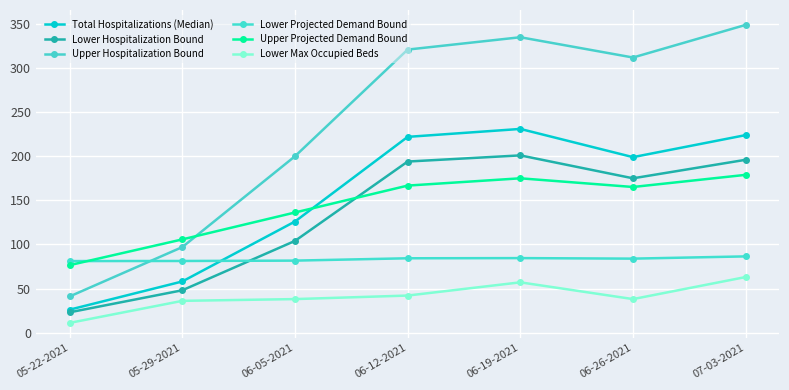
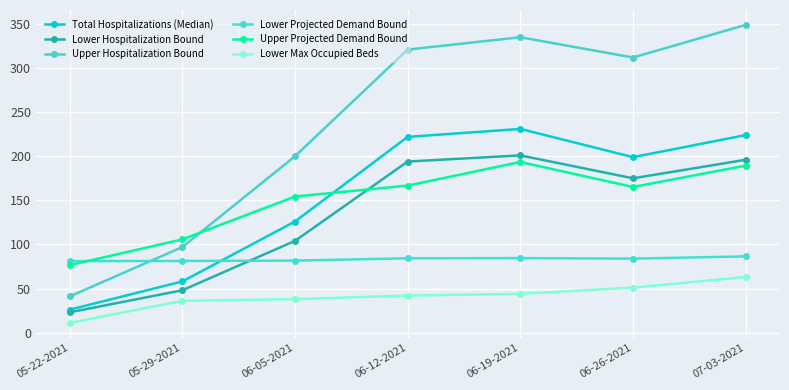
Upper Projected Demand Bound, 06-05-2021: 140 -> 150
Upper Projected Demand Bound, 06-19-2021: 180 -> 190
Lower Max Occupied Beds, 06-19-2021: 60 -> 40
Lower Max Occupied Beds, 06-26-2021: 40 -> 50
Upper Projected Demand Bound, 07-03-2021: 180 -> 190
